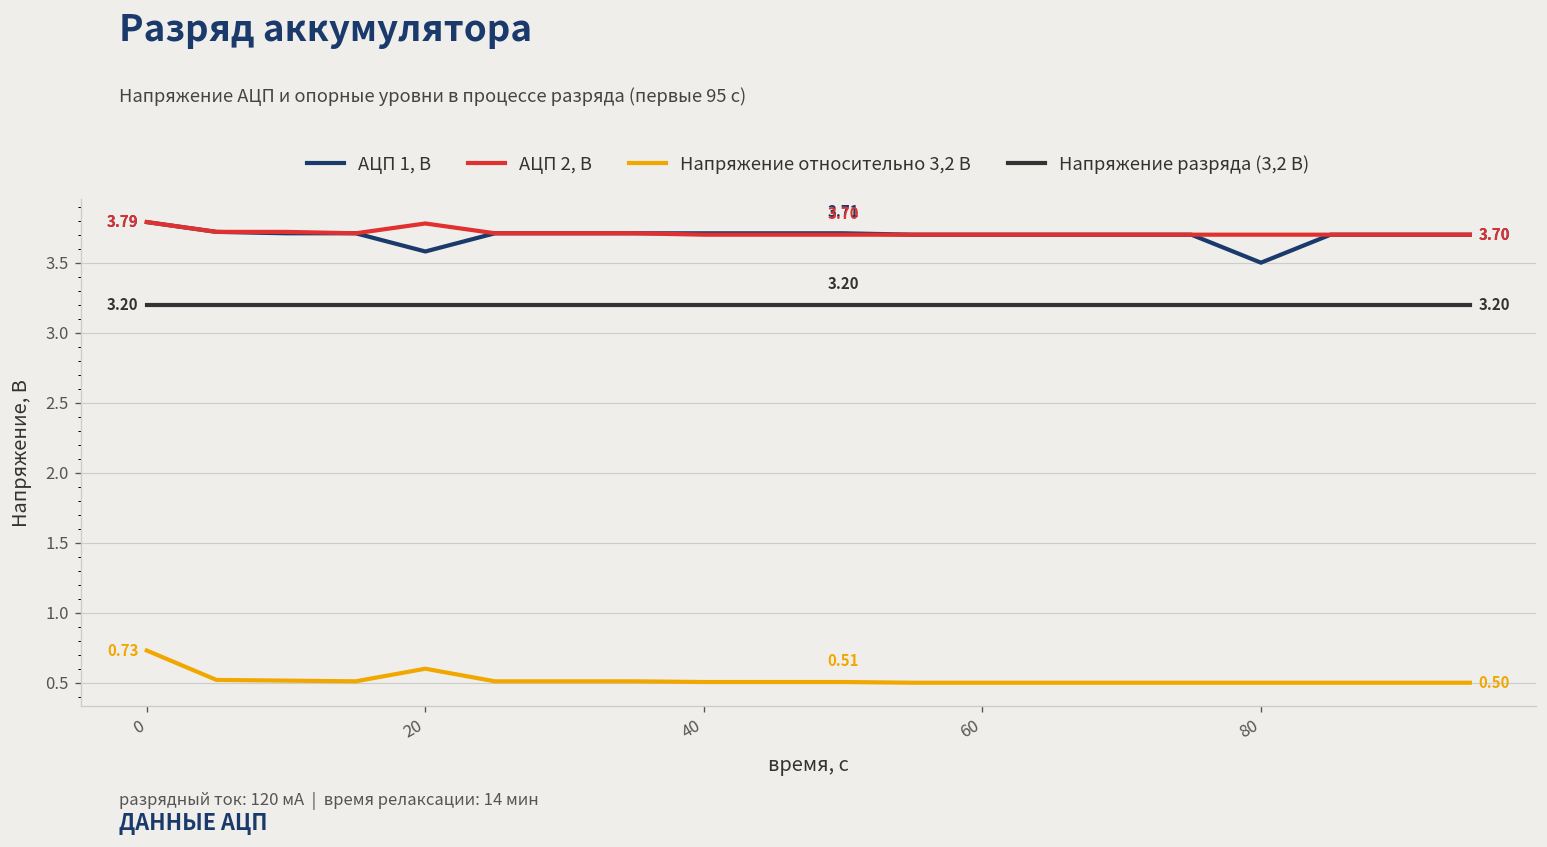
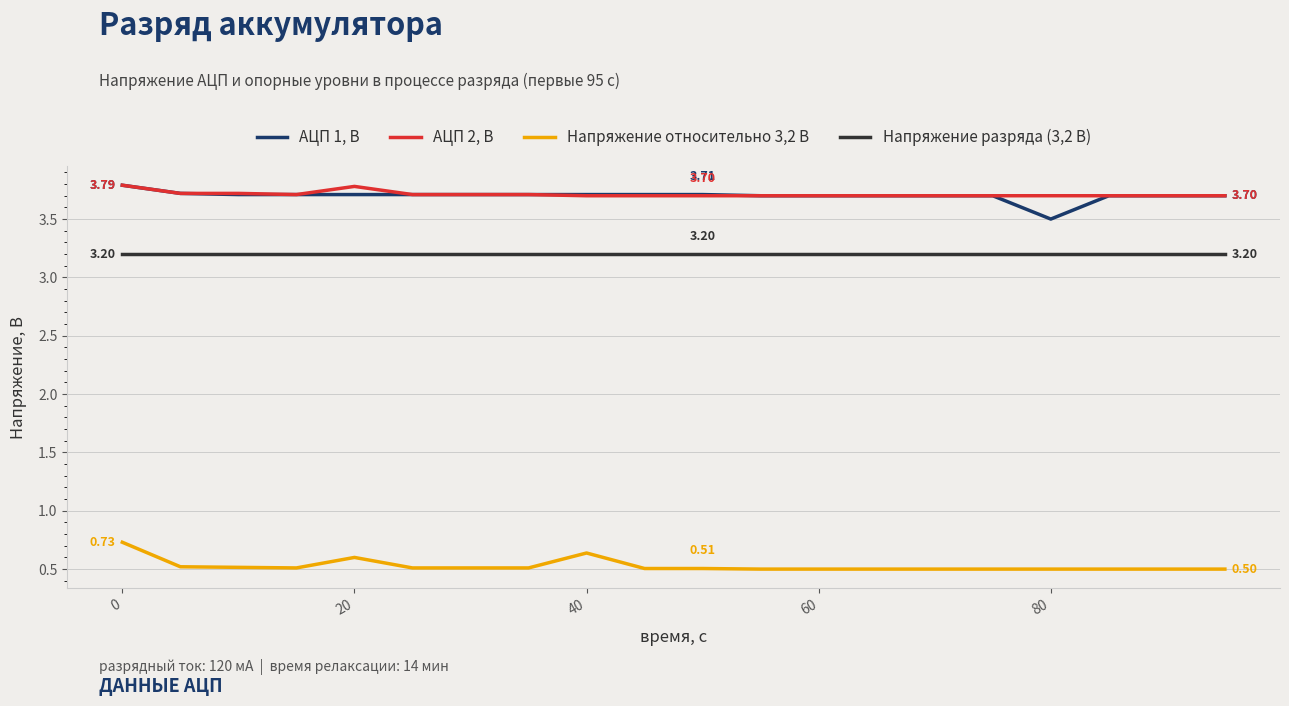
АЦП 1, В, 20: 3.58 -> 3.71
Напряжение относительно 3,2 В, 40: 0.51 -> 0.64
